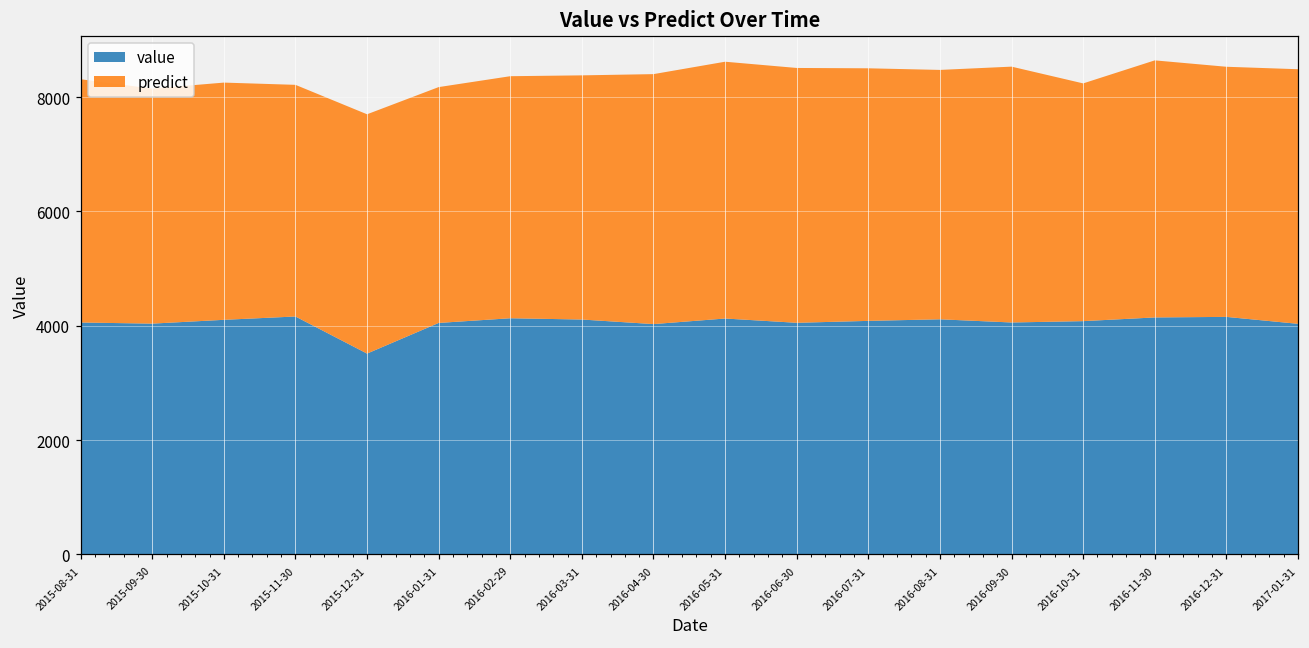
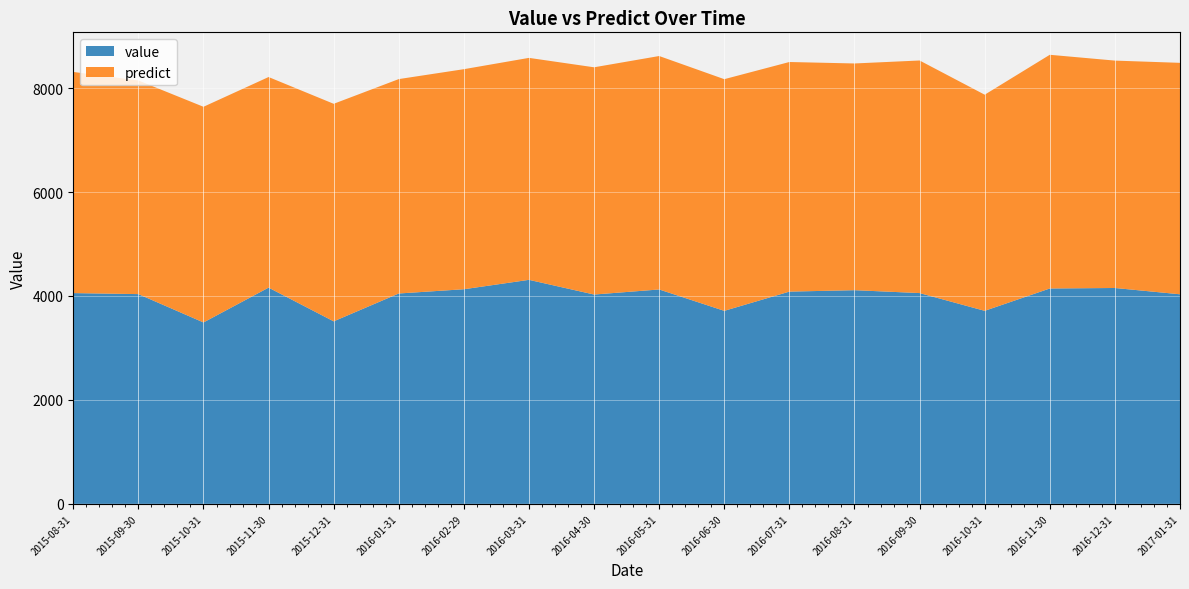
value, 2015-10-31: 4100 -> 3500
value, 2016-03-31: 4100 -> 4300
value, 2016-06-30: 4100 -> 3700
value, 2016-10-31: 4100 -> 3700
